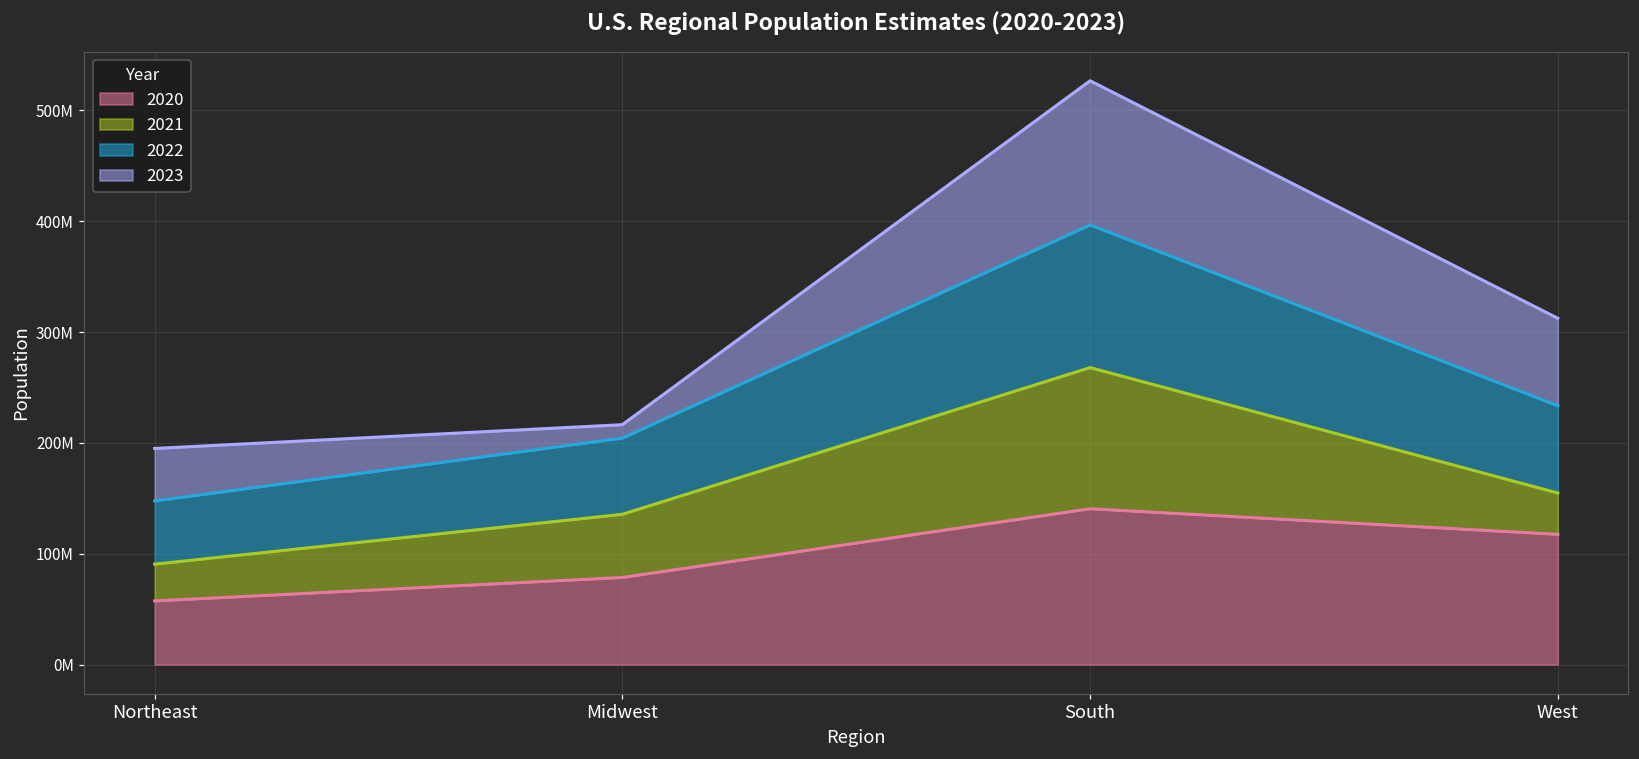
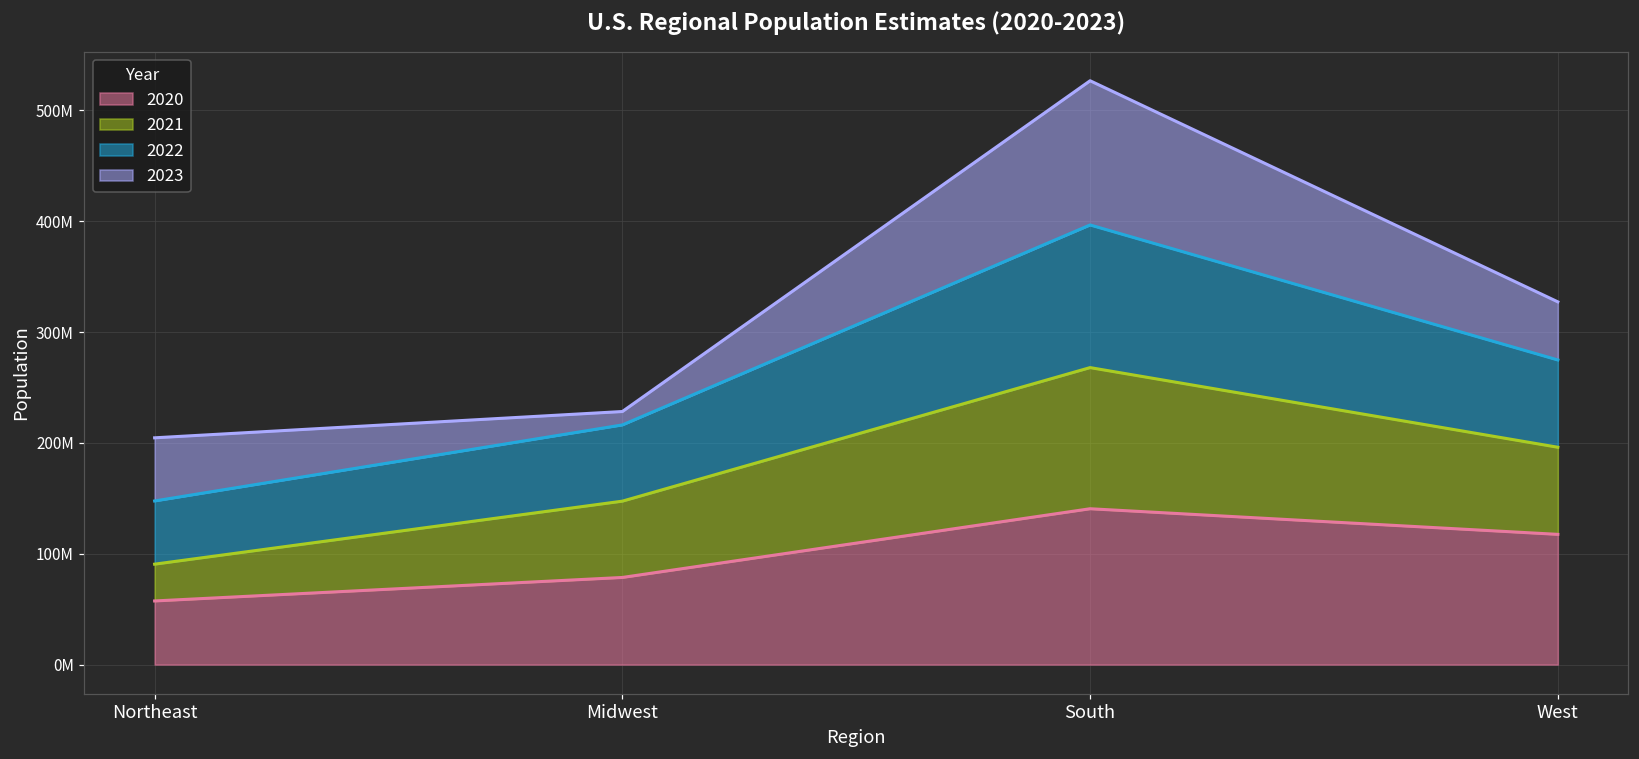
2023, Northeast: 47000000 -> 57000000
2021, Midwest: 57000000 -> 69000000
2021, West: 37000000 -> 79000000
2023, West: 79000000 -> 52000000
